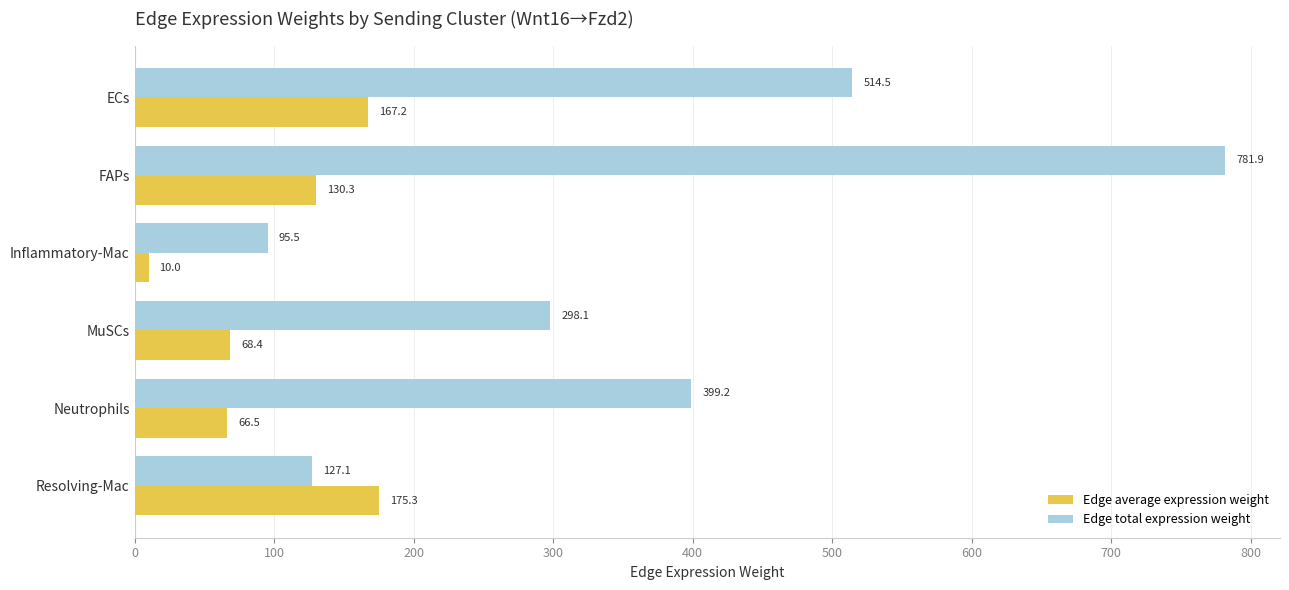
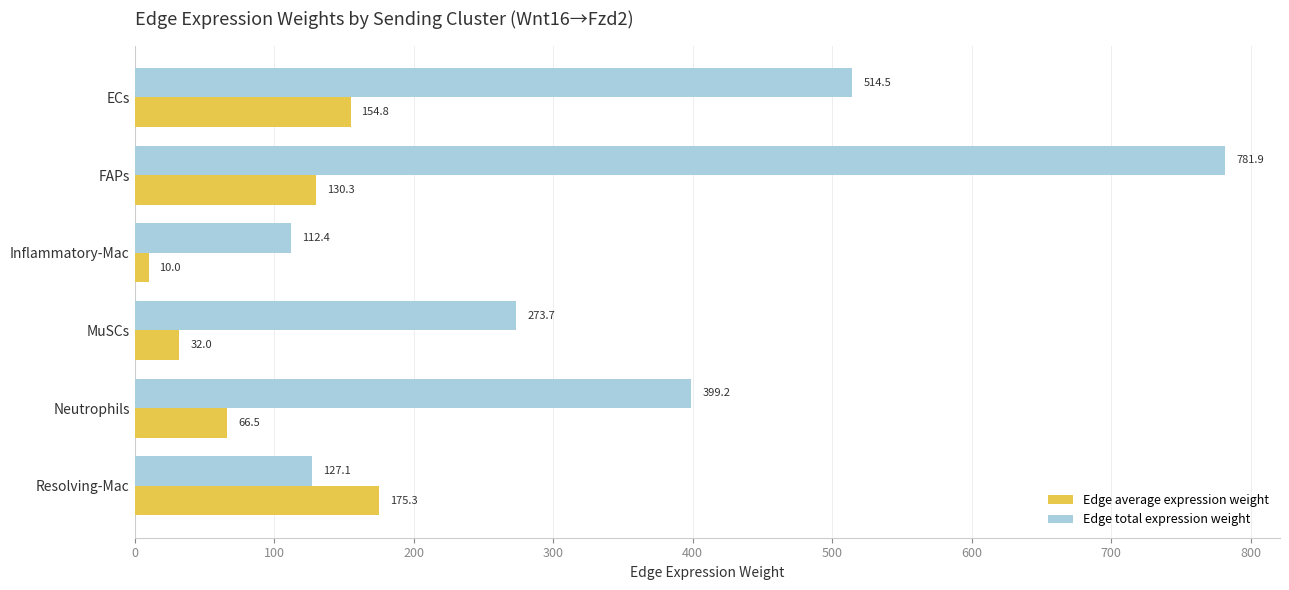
Edge average expression weight, ECs: 167.2 -> 154.8
Edge total expression weight, Inflammatory-Mac: 95.5 -> 112.4
Edge total expression weight, MuSCs: 298.1 -> 273.7
Edge average expression weight, MuSCs: 68.4 -> 32.0
